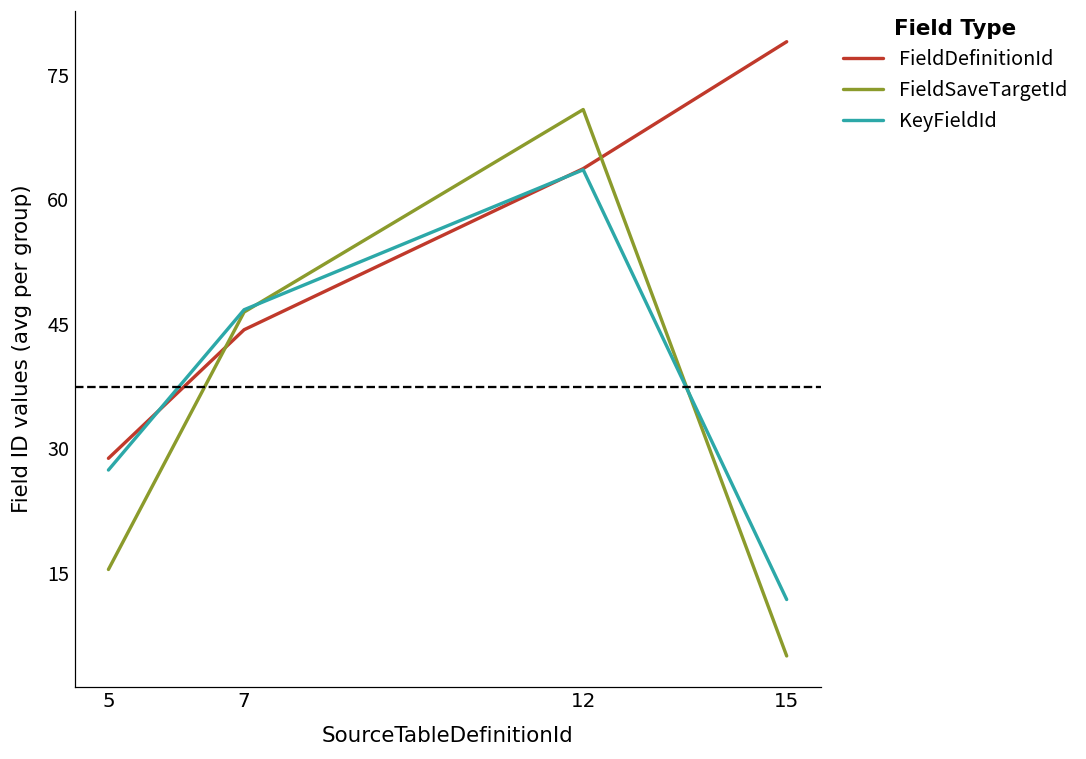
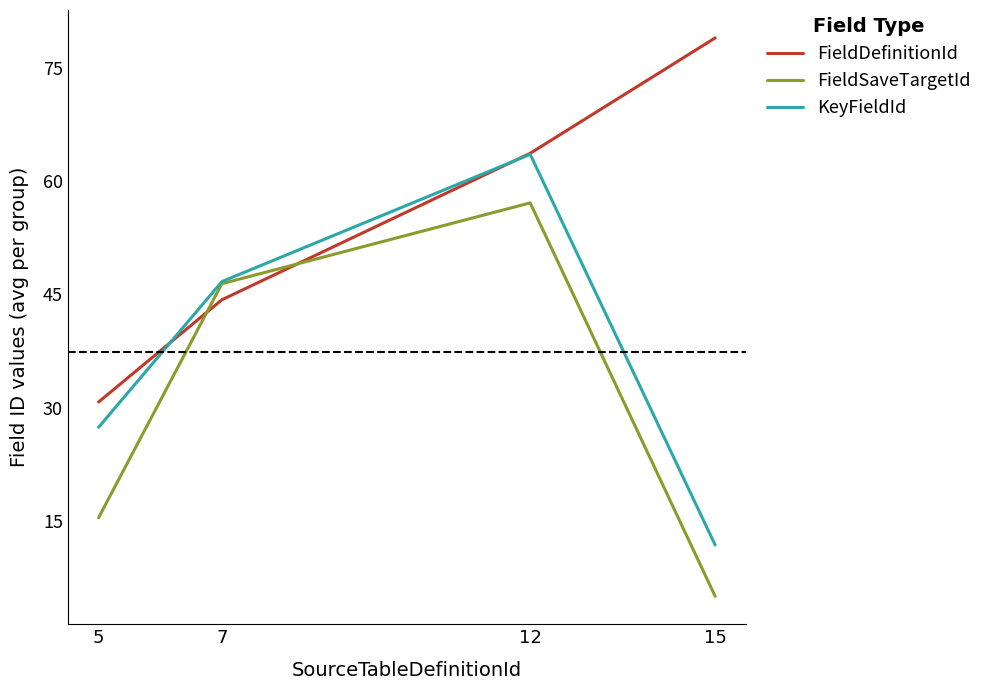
FieldDefinitionId, 5: 29 -> 31
FieldSaveTargetId, 12: 71 -> 57
